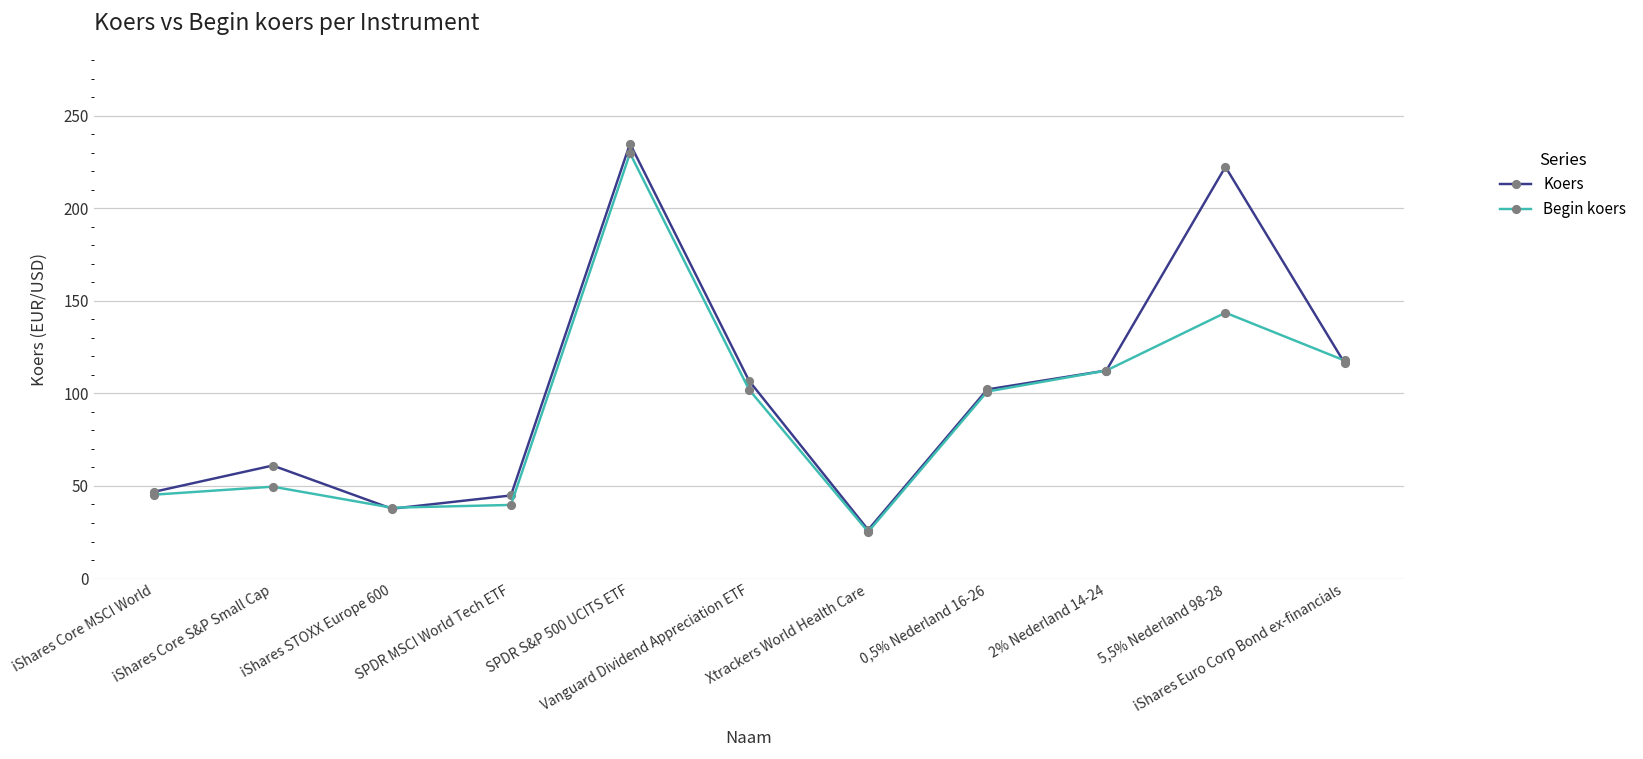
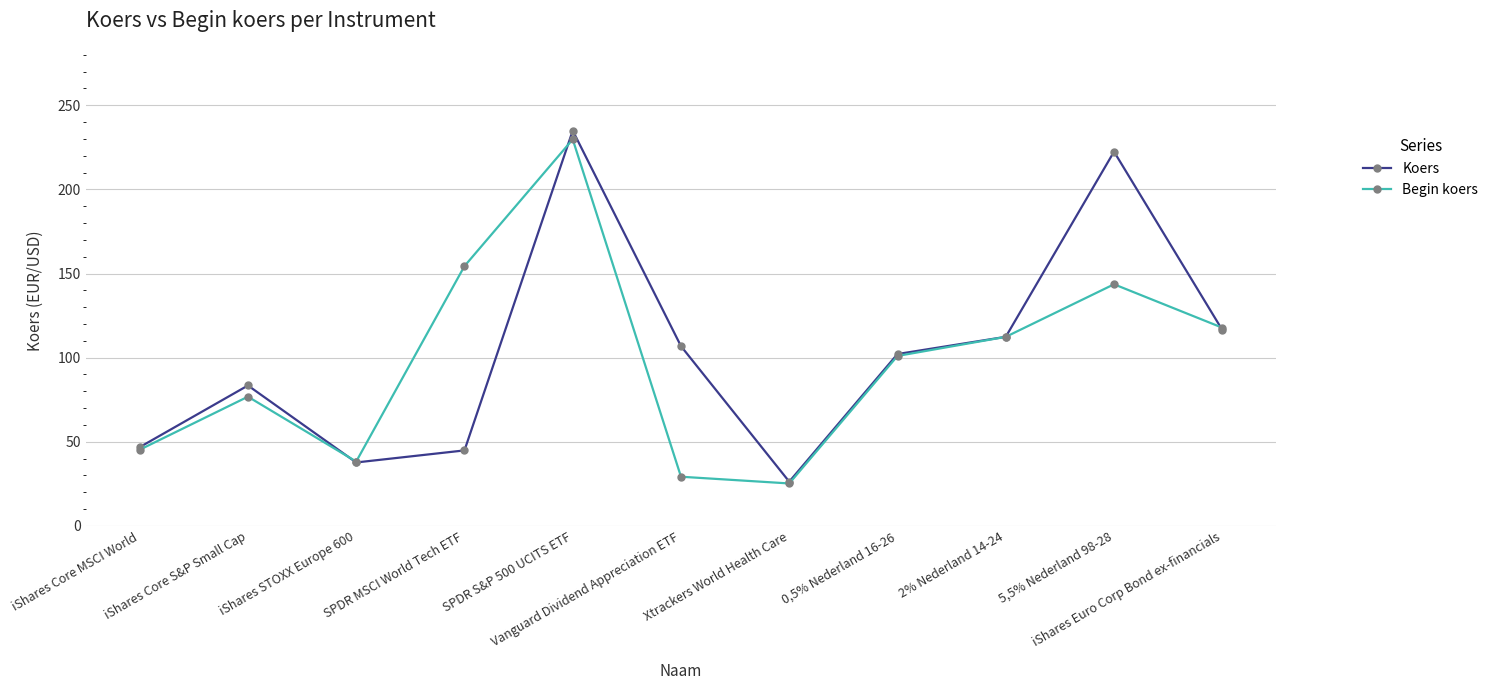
Koers, iShares Core S&P Small Cap: 61 -> 83
Begin koers, iShares Core S&P Small Cap: 50 -> 77
Begin koers, SPDR MSCI World Tech ETF: 40 -> 154
Begin koers, Vanguard Dividend Appreciation ETF: 102 -> 29
